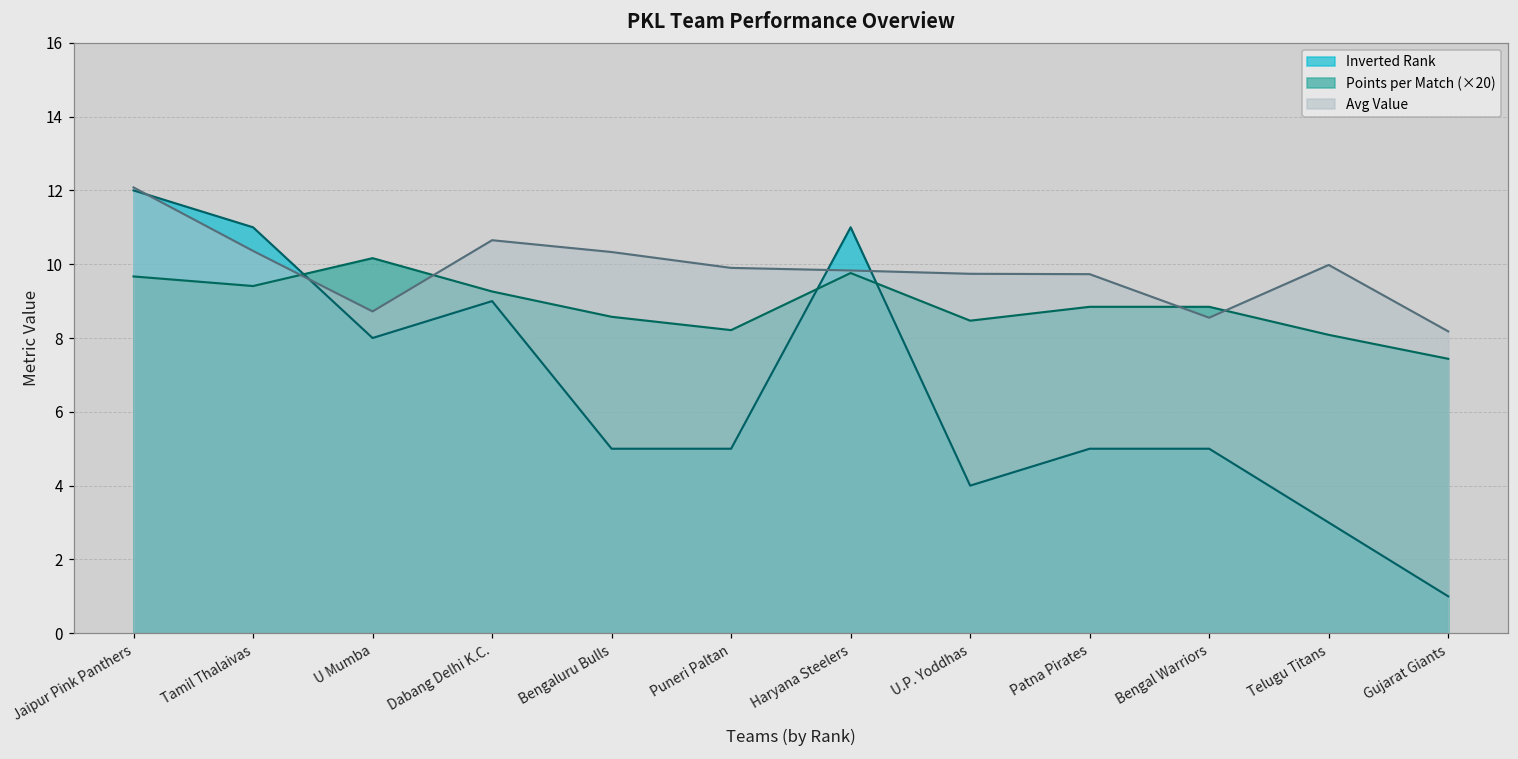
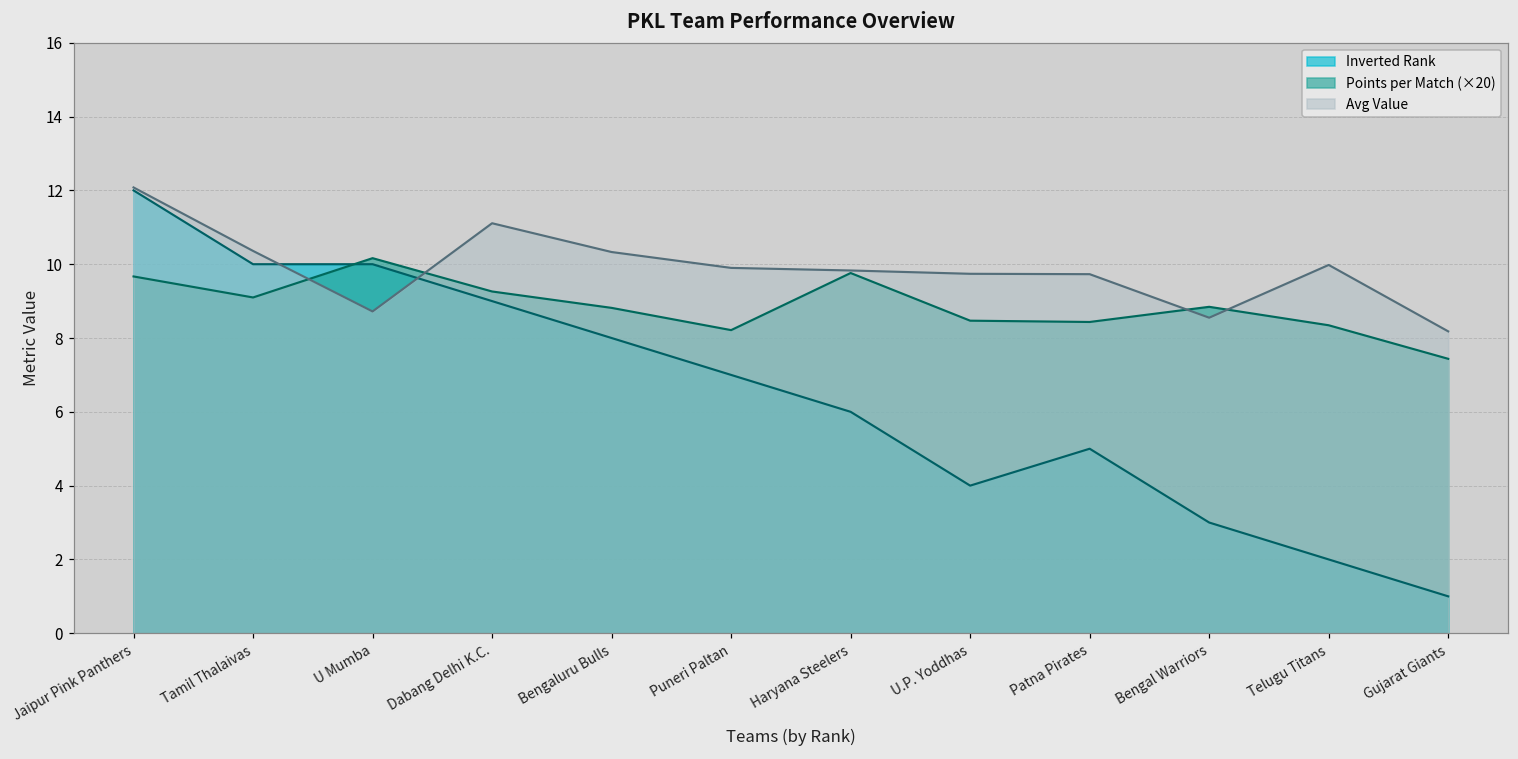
Inverted Rank, Tamil Thalaivas: 11.0 -> 10.0
Points per Match (×20), Tamil Thalaivas: 9.4 -> 9.1
Inverted Rank, U Mumba: 8.0 -> 10.0
Avg Value, Dabang Delhi K.C.: 10.7 -> 11.1
Inverted Rank, Bengaluru Bulls: 5.0 -> 8.0
Points per Match (×20), Bengaluru Bulls: 8.6 -> 8.8
Inverted Rank, Puneri Paltan: 5.0 -> 7.0
Inverted Rank, Haryana Steelers: 11.0 -> 6.0
Points per Match (×20), Patna Pirates: 8.8 -> 8.4
Inverted Rank, Bengal Warriors: 5.0 -> 3.0
Inverted Rank, Telugu Titans: 3.0 -> 2.0
Points per Match (×20), Telugu Titans: 8.1 -> 8.3
